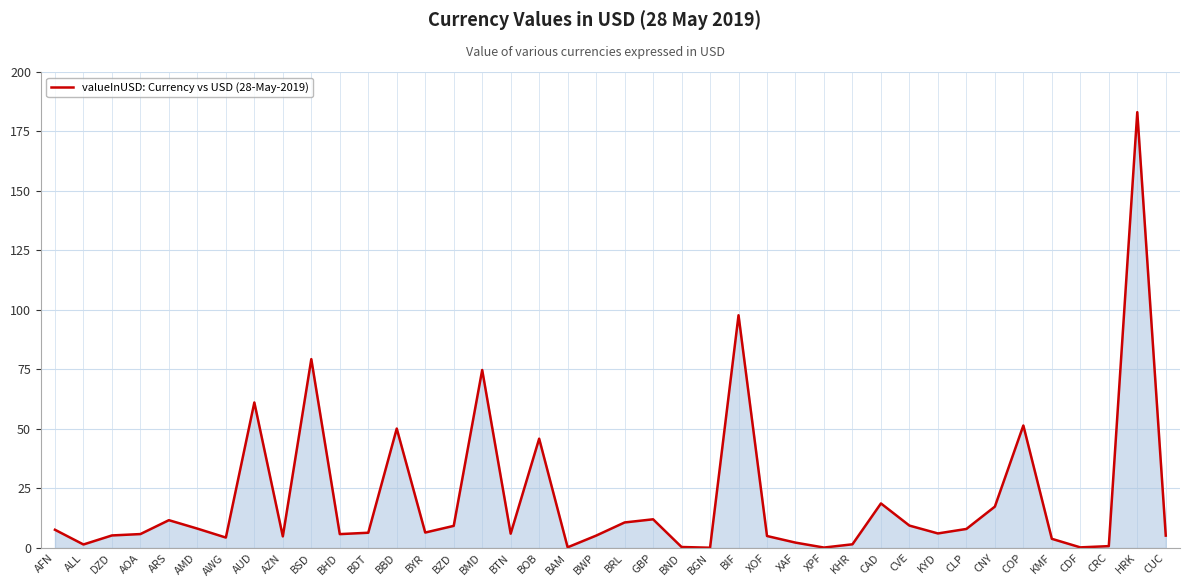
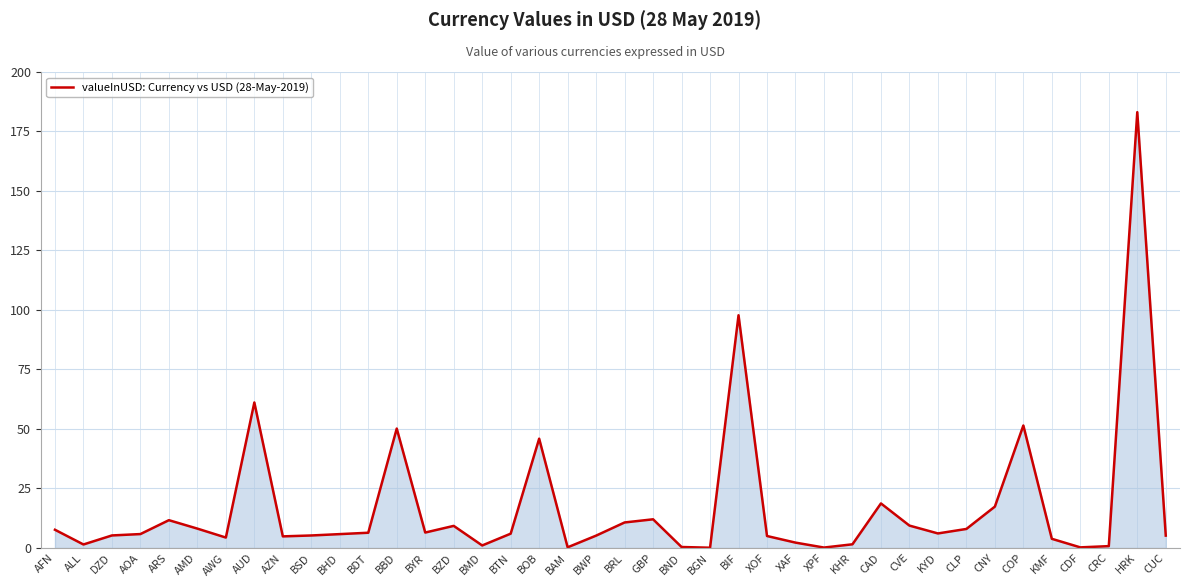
BSD: 79 -> 5
BMD: 75 -> 1
